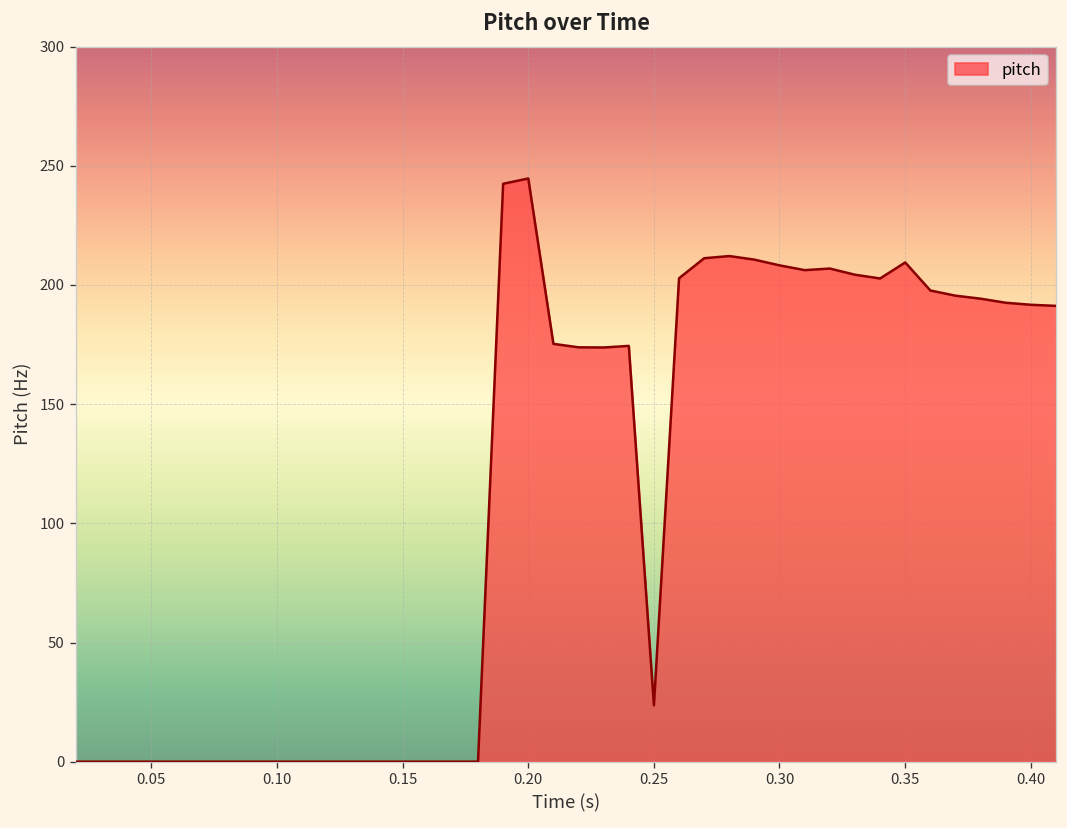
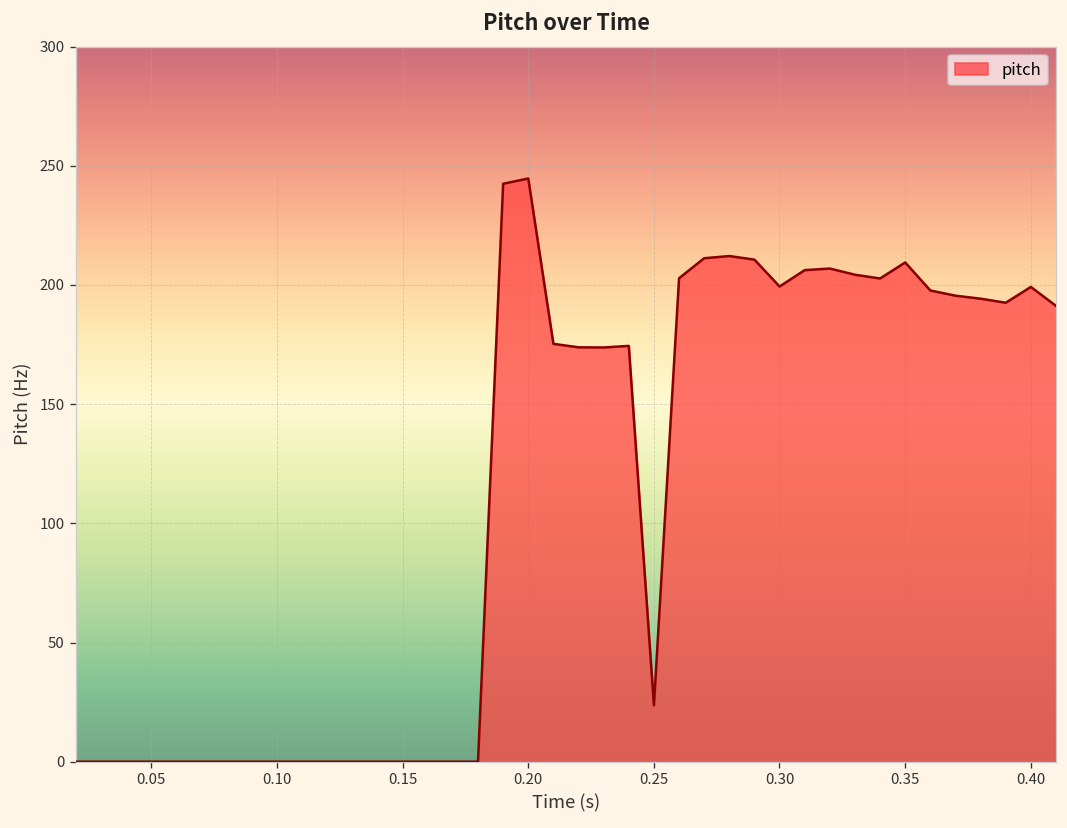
0.30: 208 -> 199
0.40: 192 -> 199
